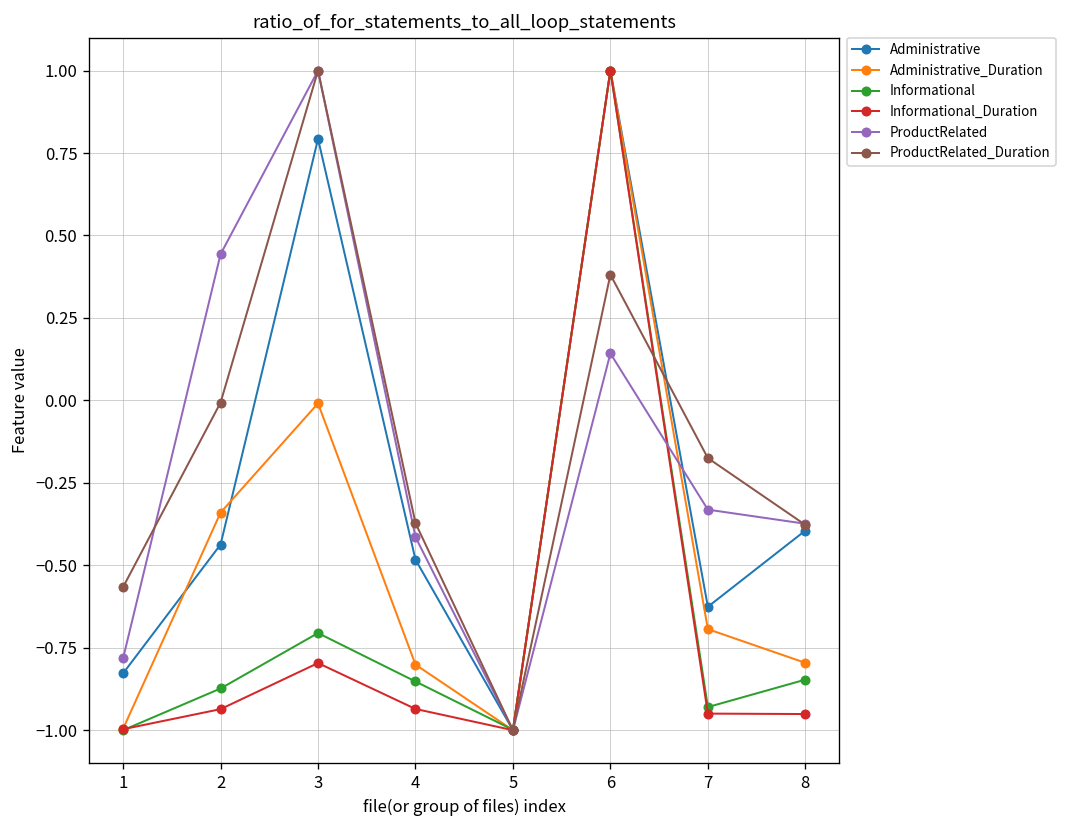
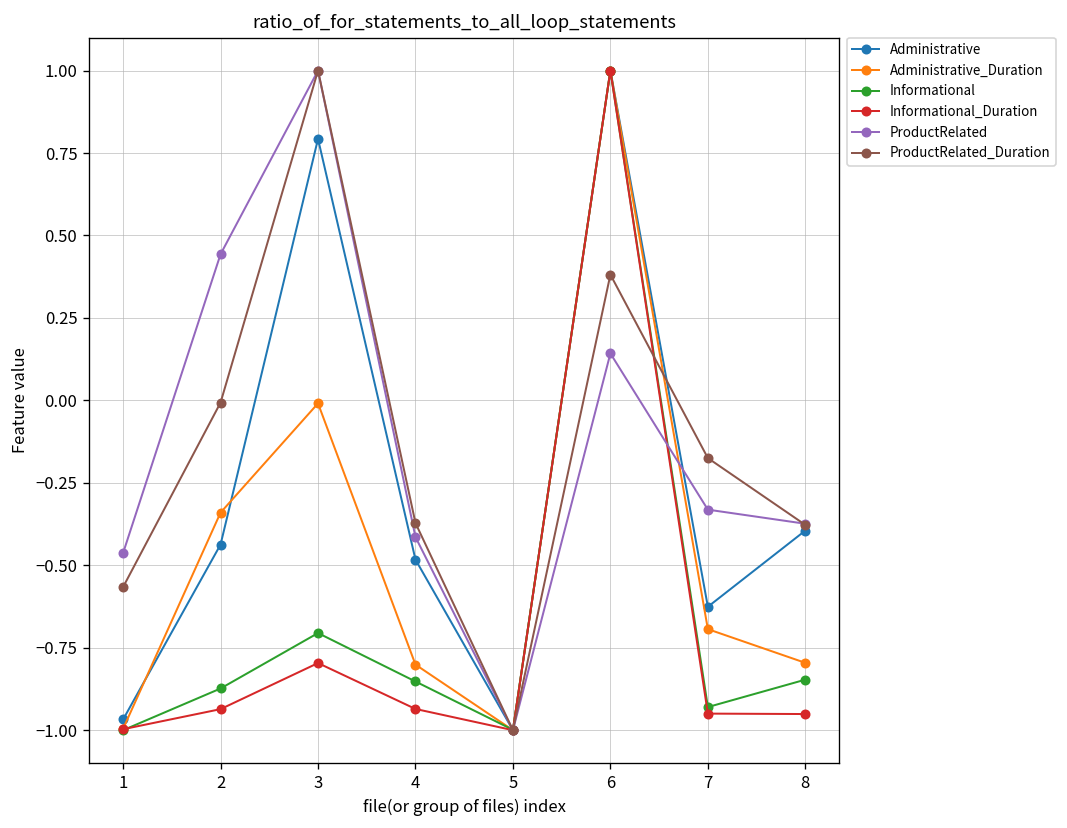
Administrative, 1: -0.83 -> -0.97
ProductRelated, 1: -0.78 -> -0.46
